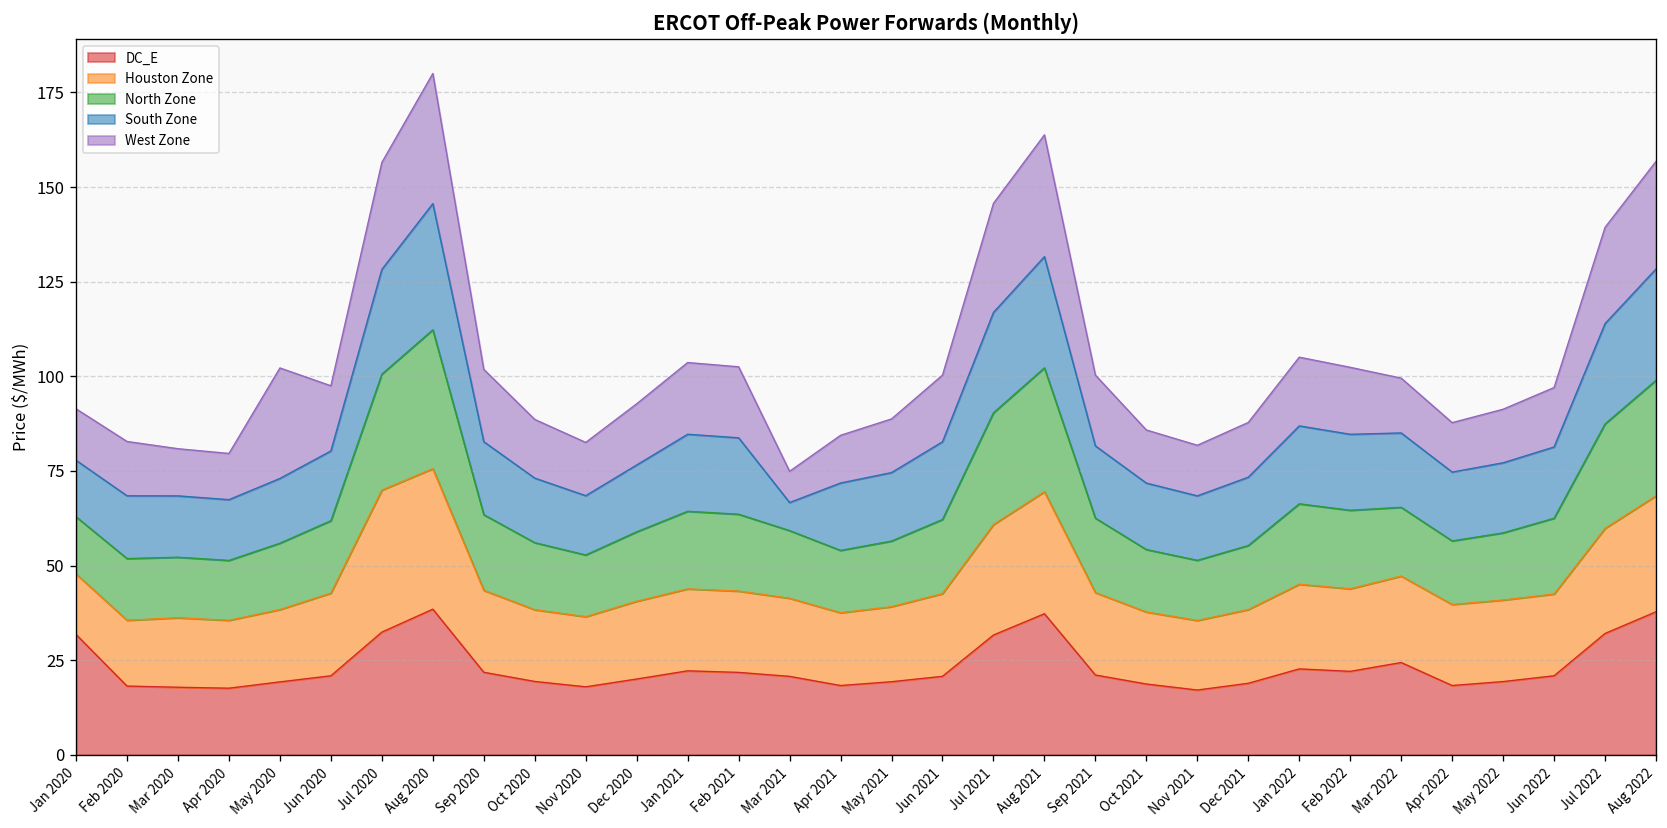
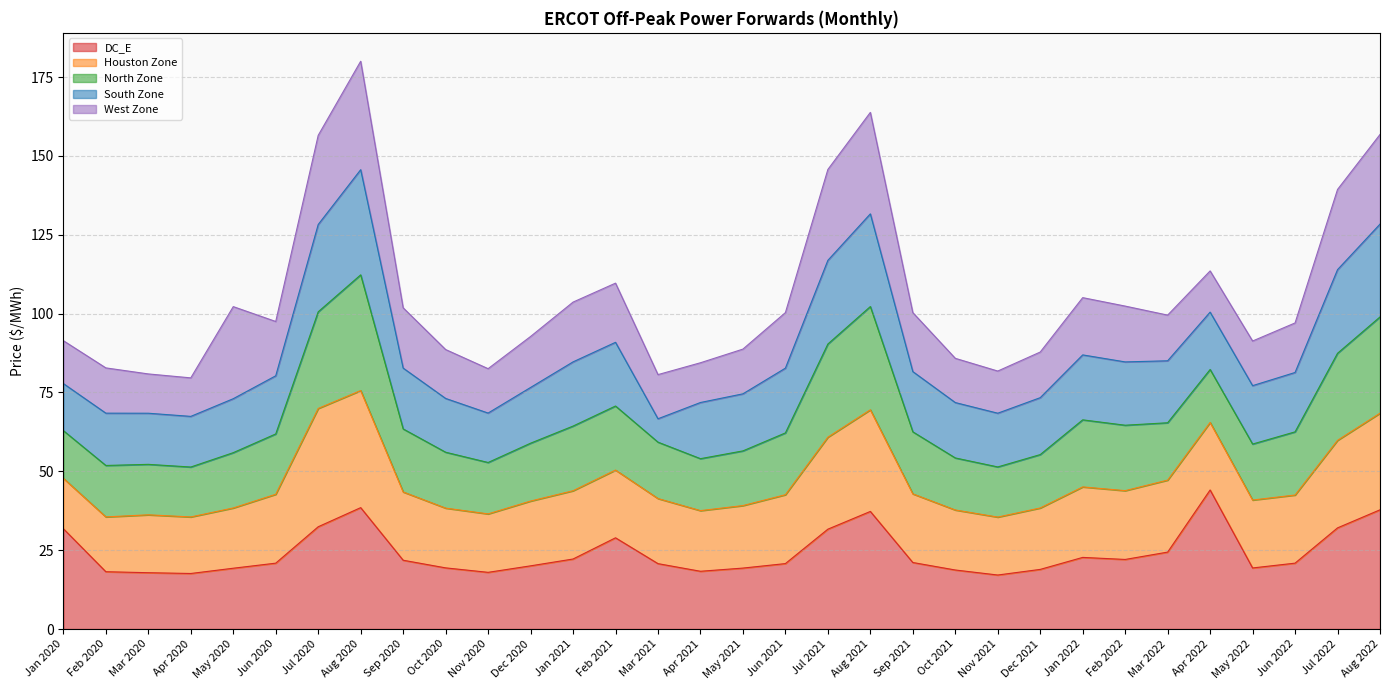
DC_E, Feb 2021: 22 -> 29
West Zone, Mar 2021: 8 -> 14
DC_E, Apr 2022: 18 -> 44
